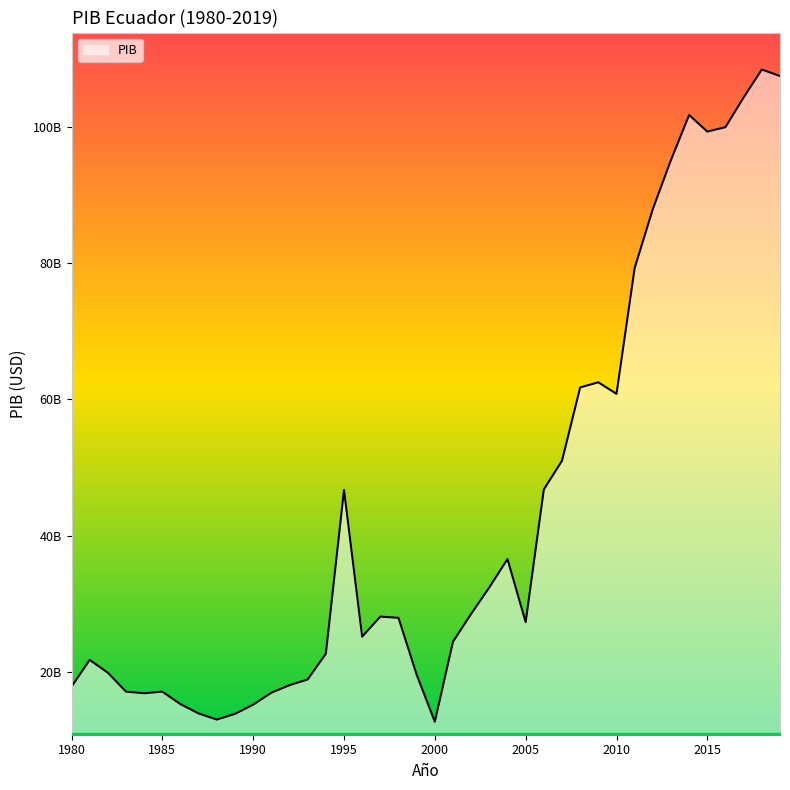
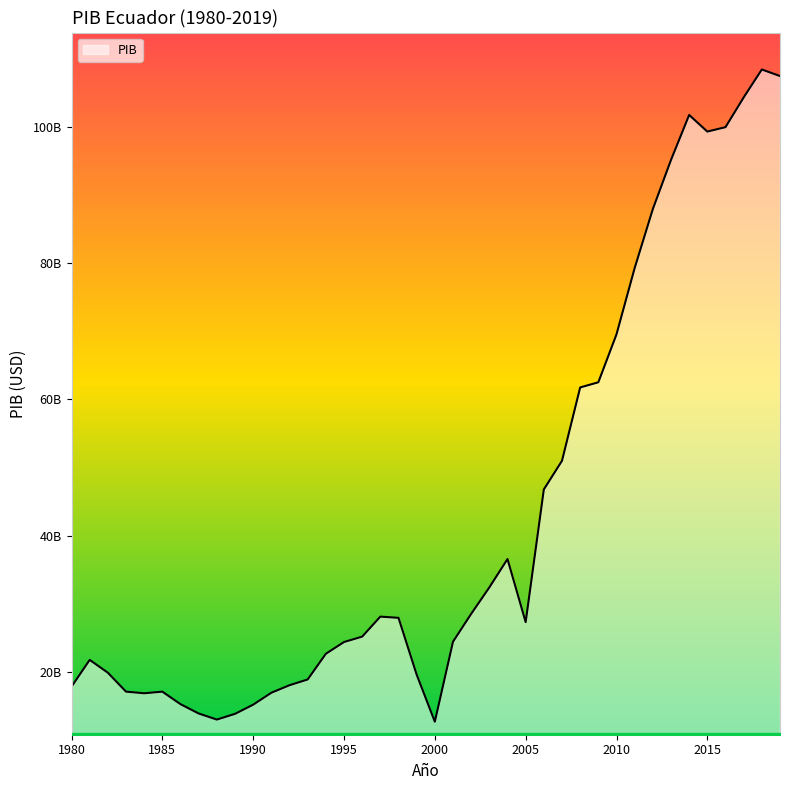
PIB, 1995: 47000000000 -> 24000000000
PIB, 2010: 61000000000 -> 70000000000
